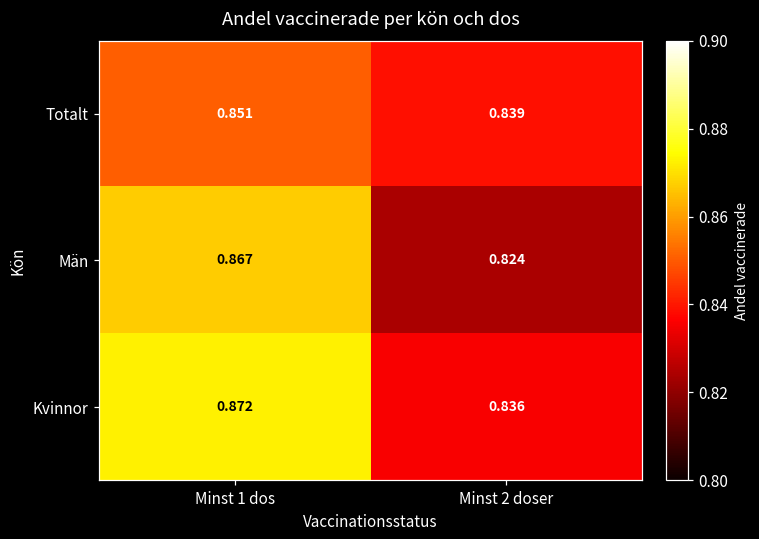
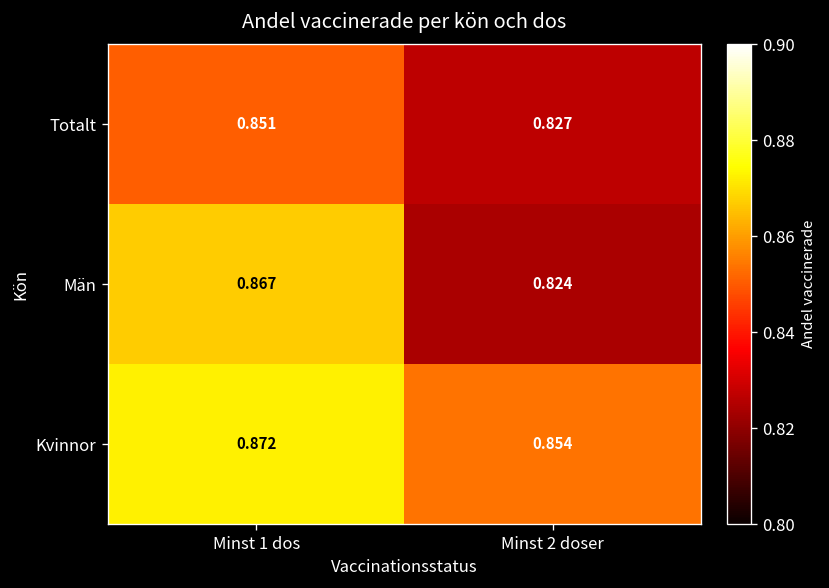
Totalt, Minst 2 doser: 0.839 -> 0.827
Kvinnor, Minst 2 doser: 0.836 -> 0.854
